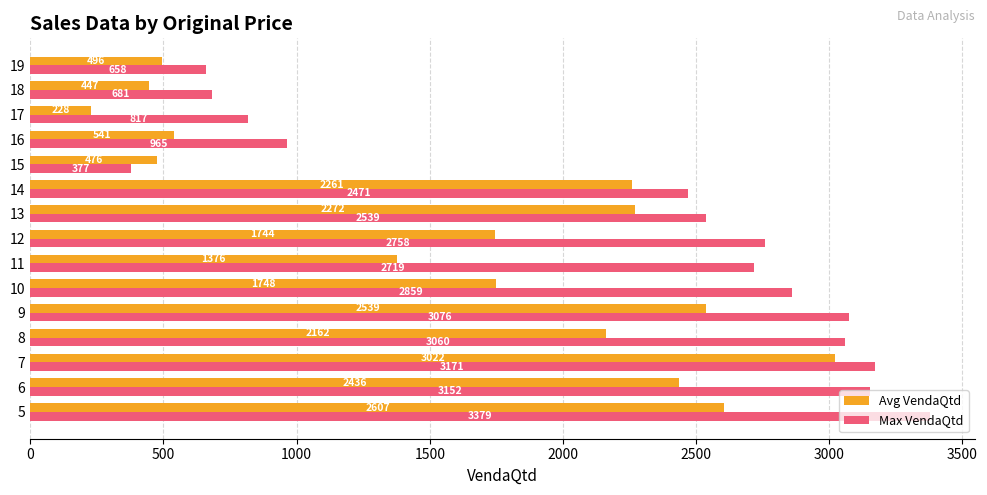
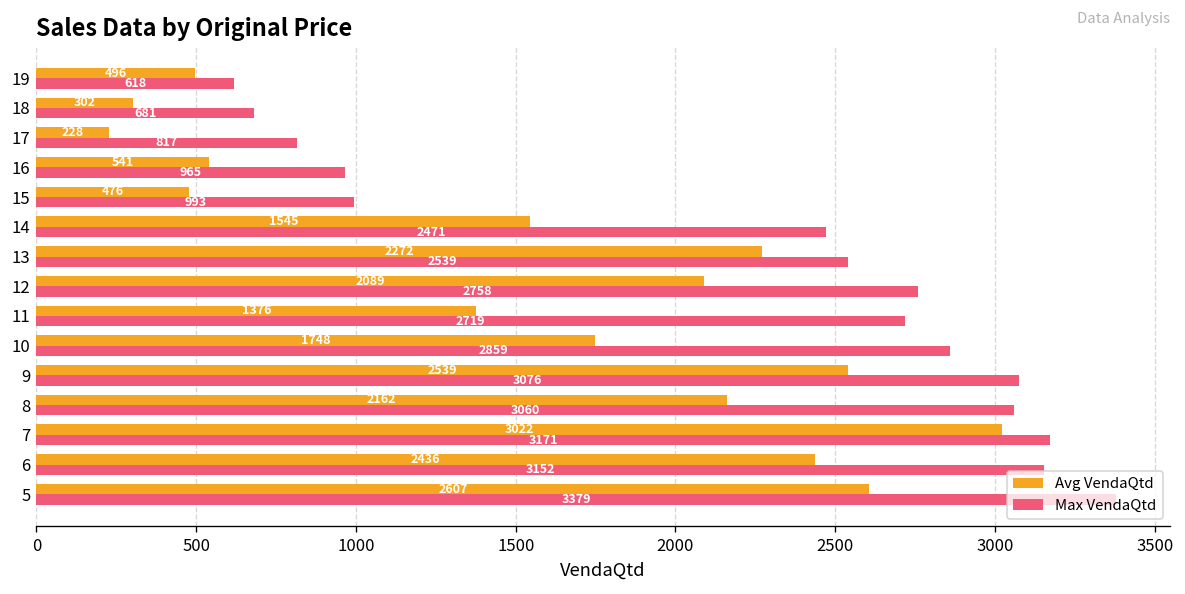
Max VendaQtd, 19: 658 -> 618
Avg VendaQtd, 18: 447 -> 302
Max VendaQtd, 15: 377 -> 993
Avg VendaQtd, 14: 2261 -> 1545
Avg VendaQtd, 12: 1744 -> 2089
